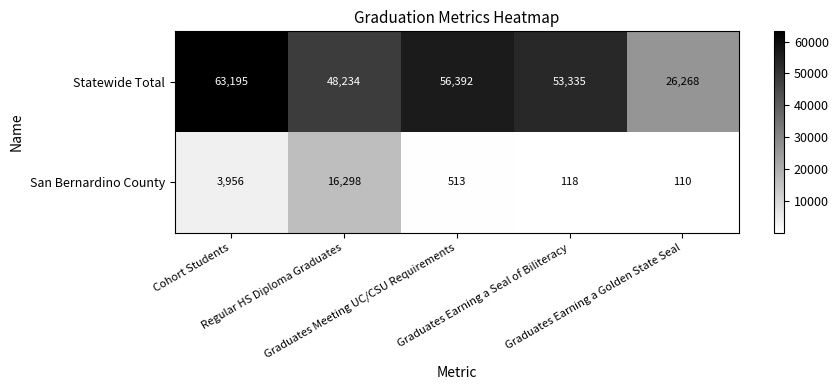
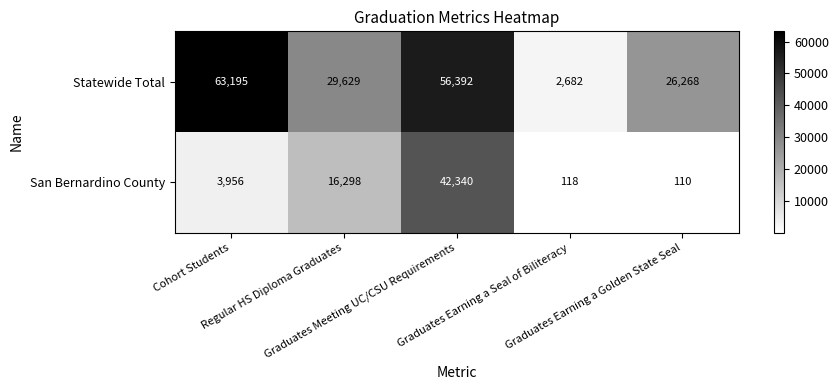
Statewide Total, Regular HS Diploma Graduates: 48,234 -> 29,629
Statewide Total, Graduates Earning a Seal of Biliteracy: 53,335 -> 2,682
San Bernardino County, Graduates Meeting UC/CSU Requirements: 513 -> 42,340
